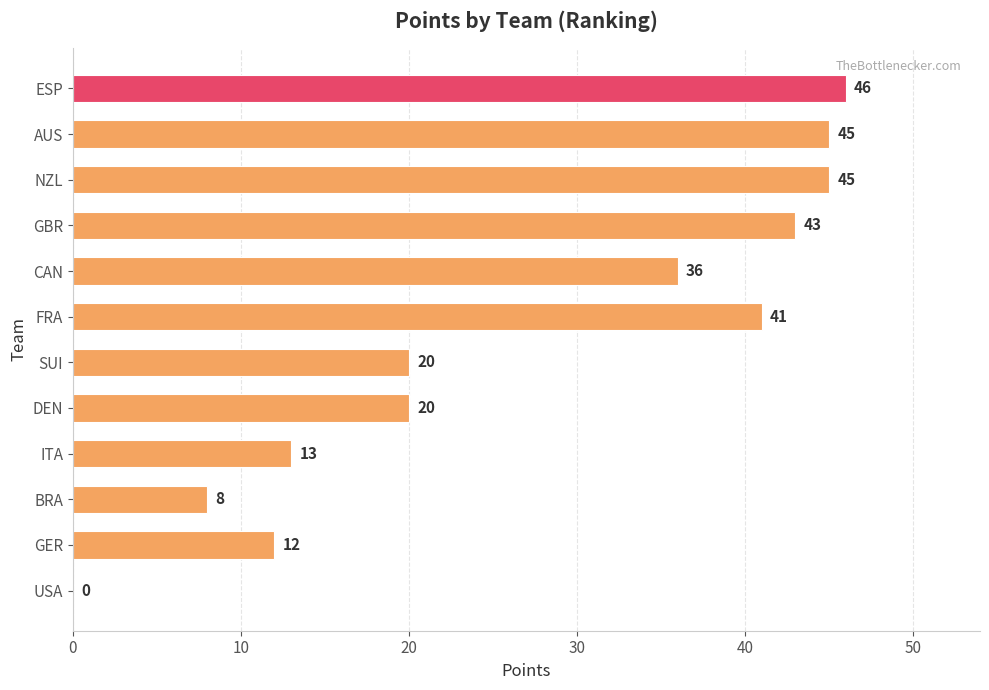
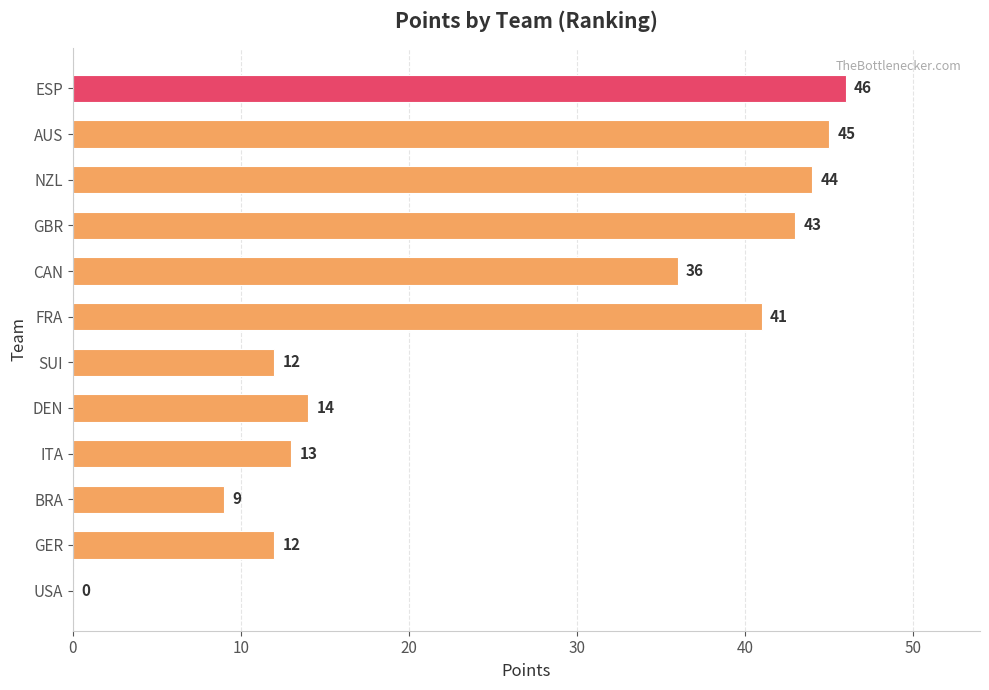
NZL: 45 -> 44
SUI: 20 -> 12
DEN: 20 -> 14
BRA: 8 -> 9
